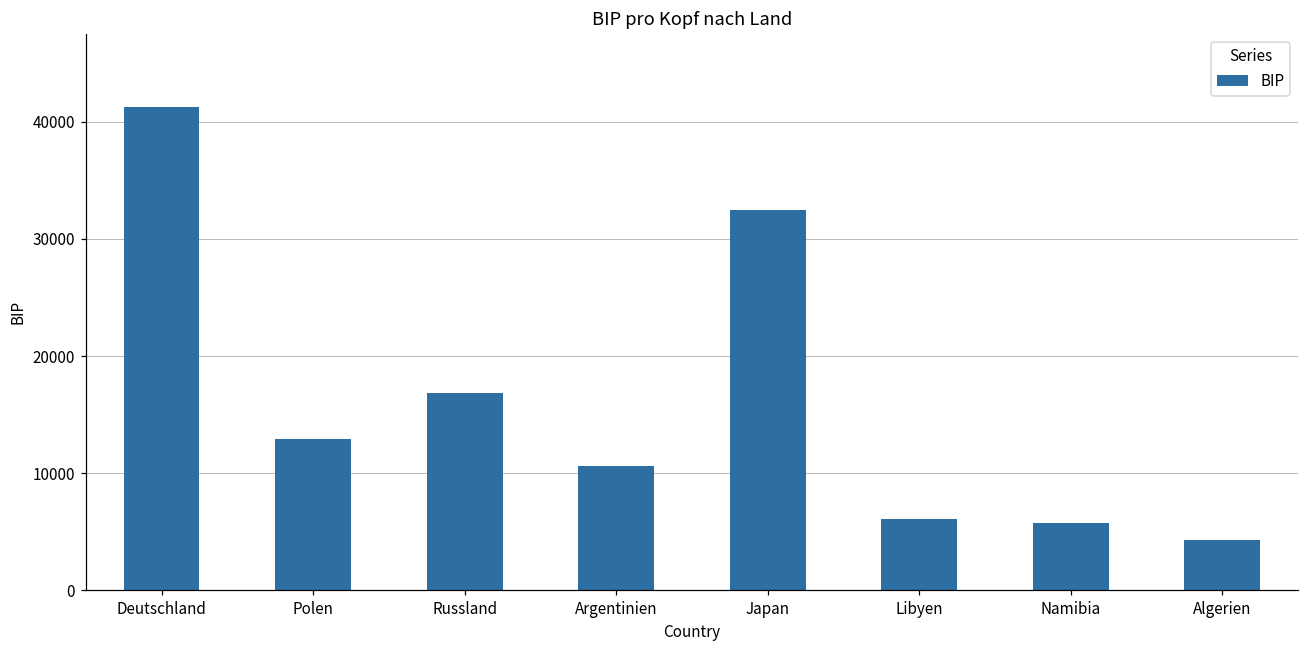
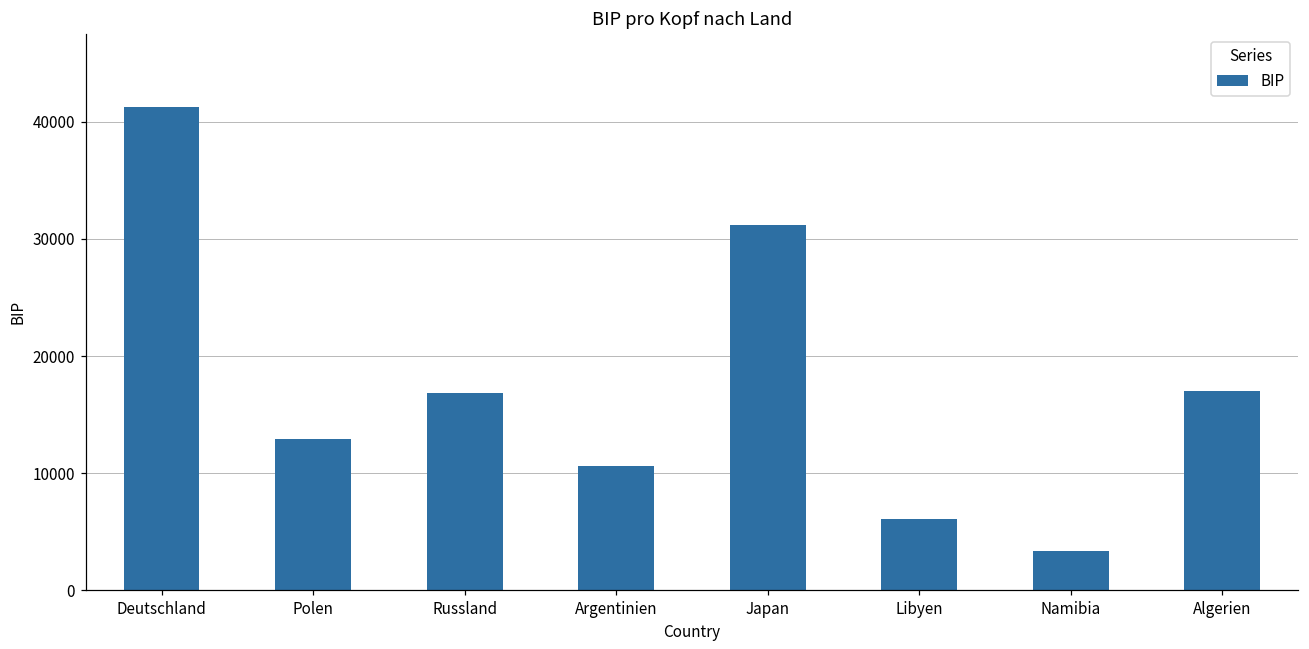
Japan: 32500 -> 31200
Namibia: 5800 -> 3300
Algerien: 4300 -> 17000
